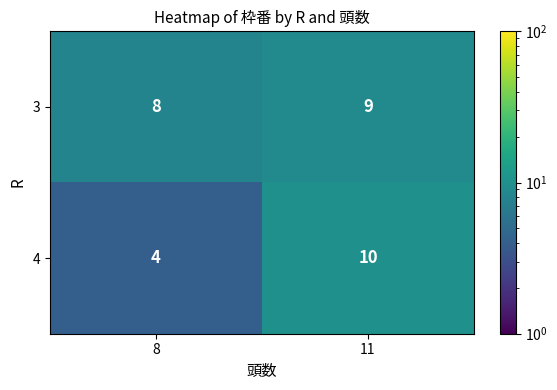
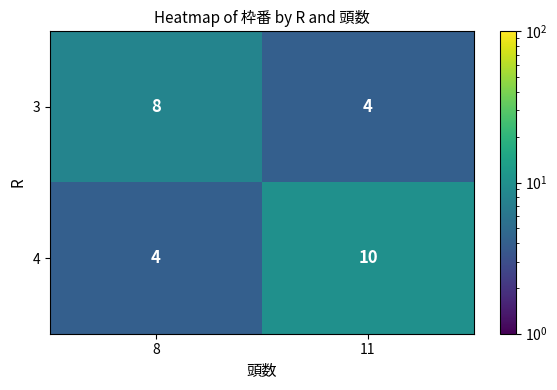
3, 11: 9 -> 4
